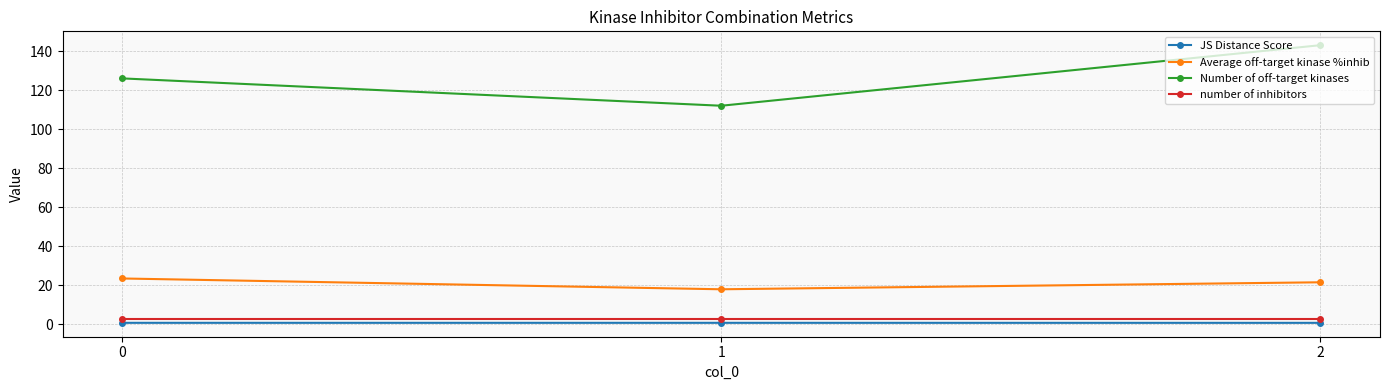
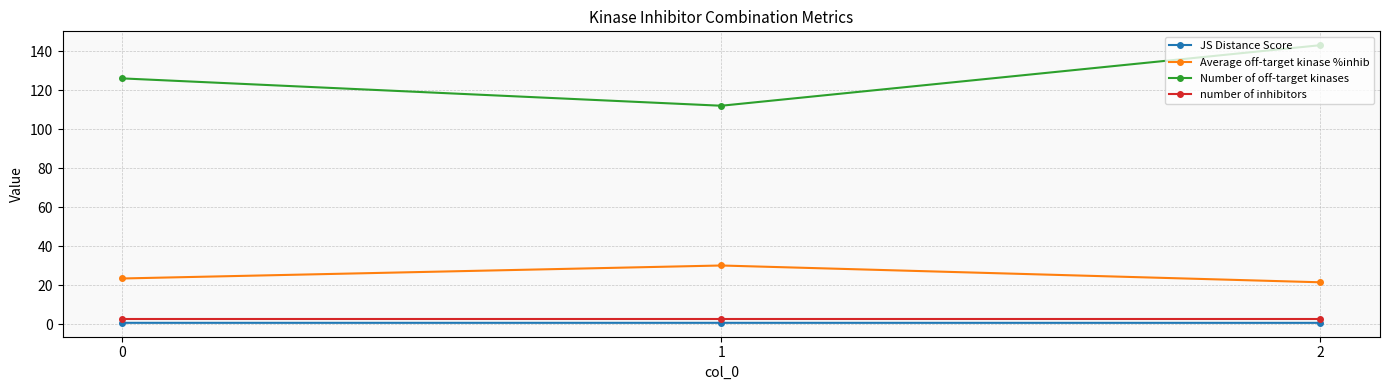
Average off-target kinase %inhib, 1: 18 -> 30
